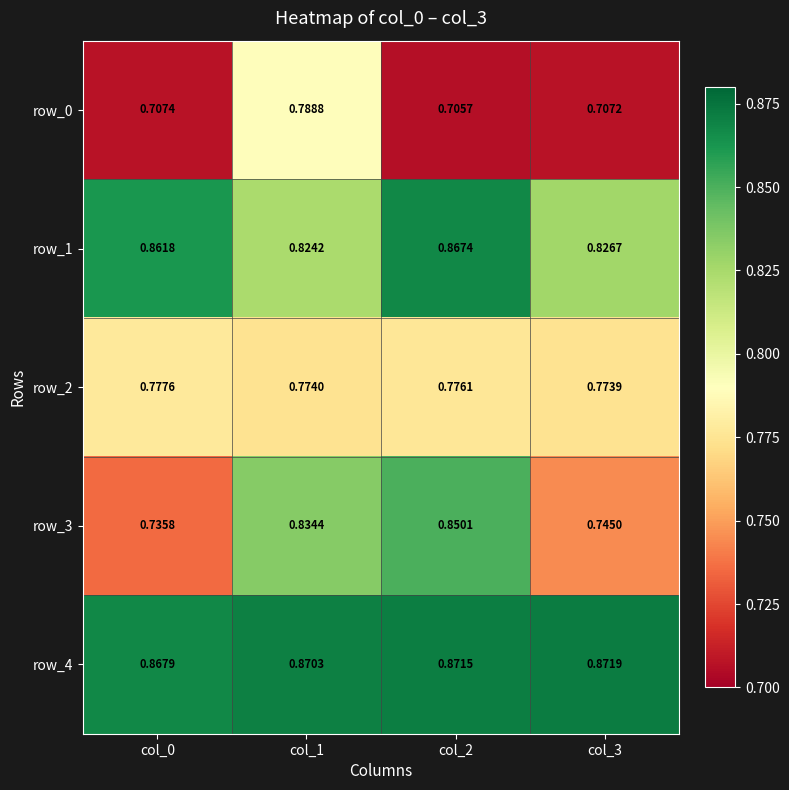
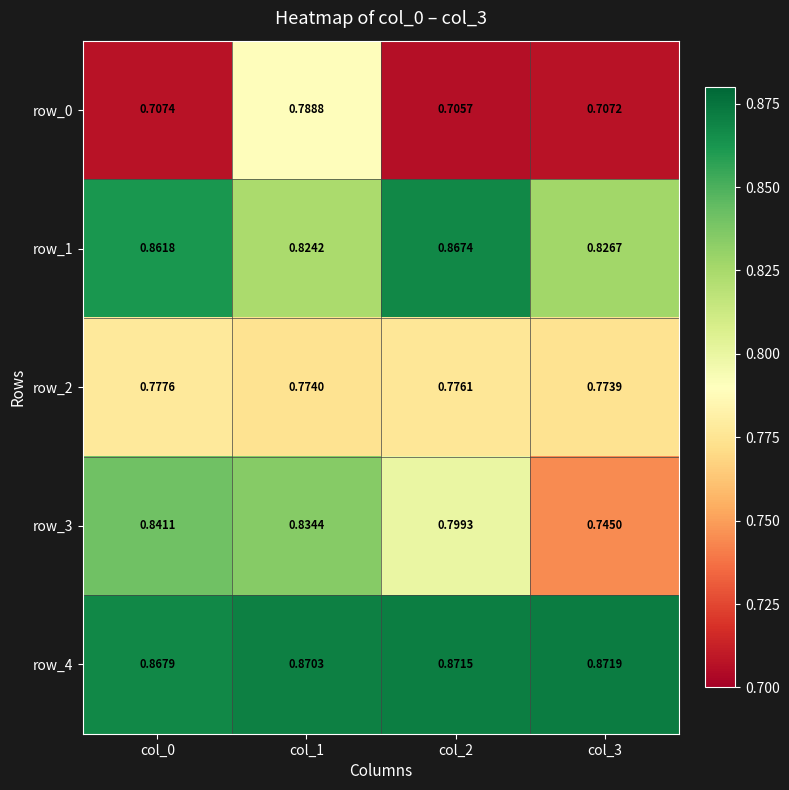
row_3, col_0: 0.7358 -> 0.8411
row_3, col_2: 0.8501 -> 0.7993
